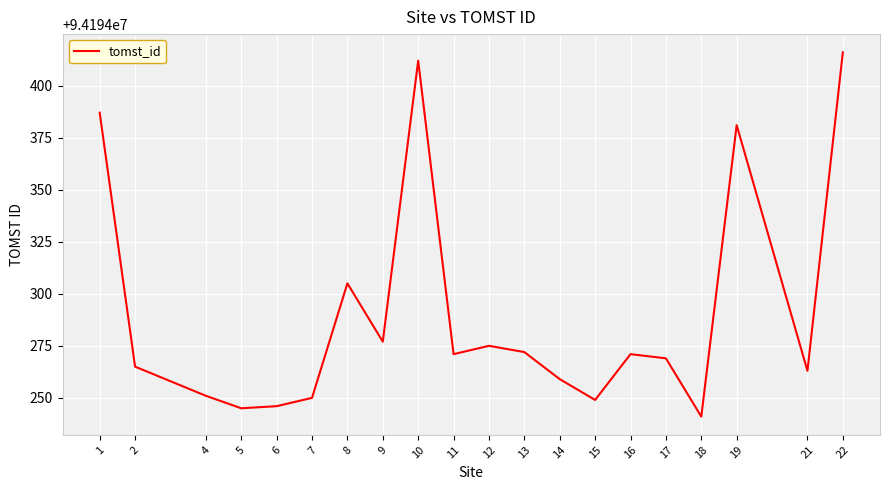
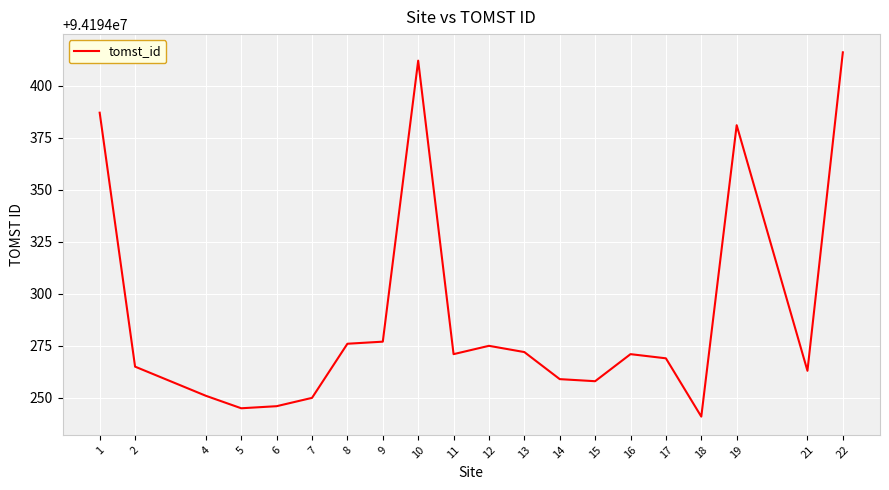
8: 94194305 -> 94194276
15: 94194249 -> 94194258
